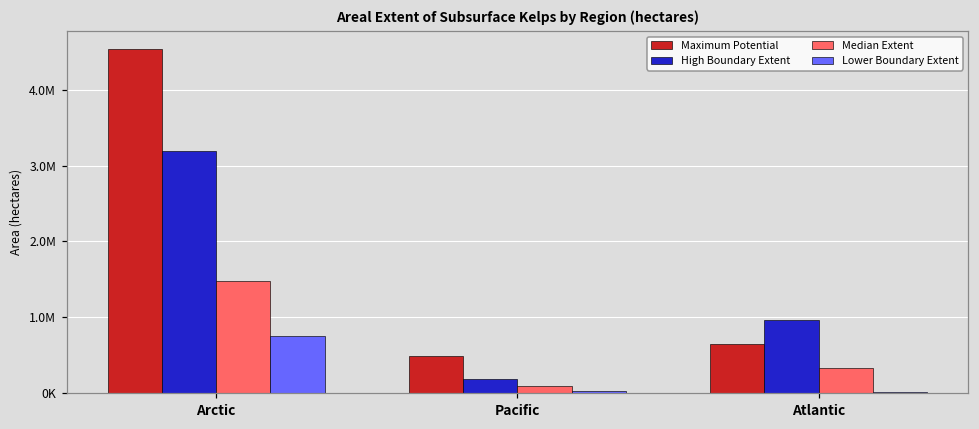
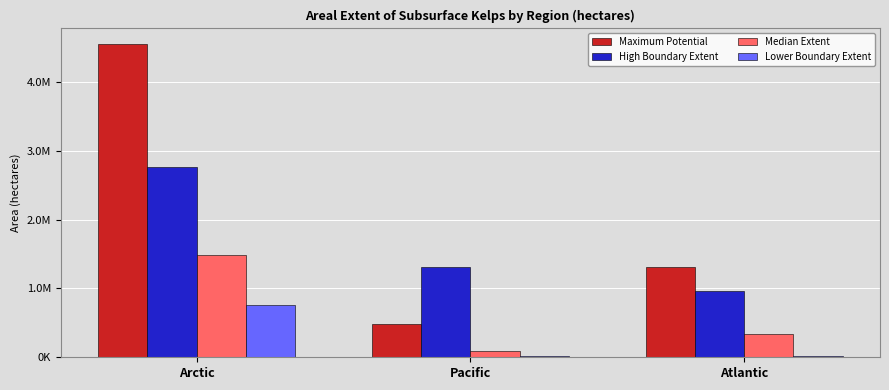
High Boundary Extent, Arctic: 3200000 -> 2800000
High Boundary Extent, Pacific: 200000 -> 1300000
Maximum Potential, Atlantic: 600000 -> 1300000
